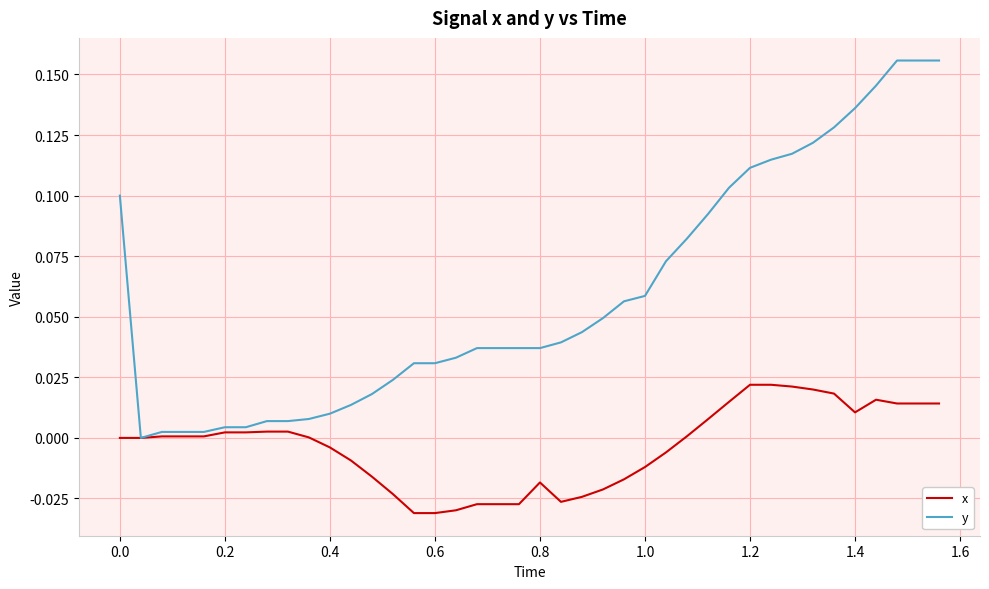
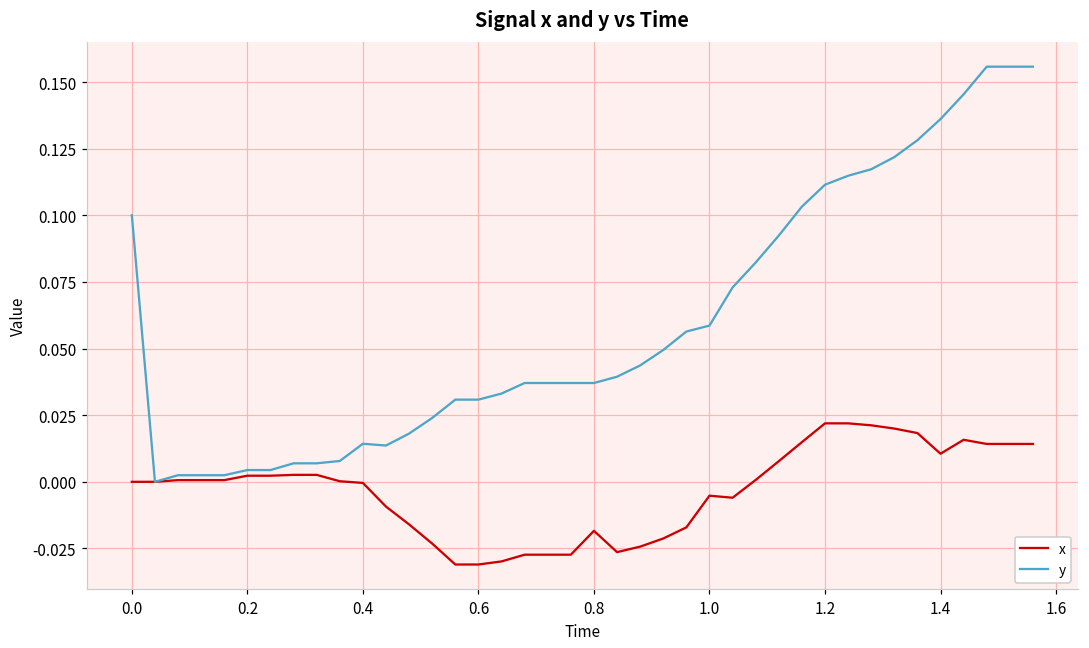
x, 0.4: -0.004 -> 0.000
y, 0.4: 0.010 -> 0.014
x, 1.0: -0.012 -> -0.005
